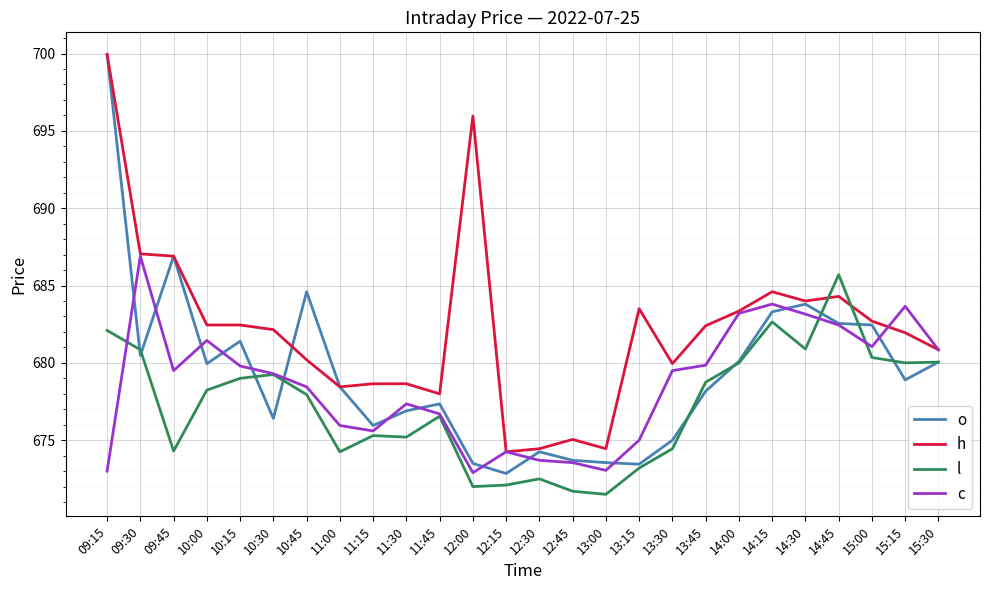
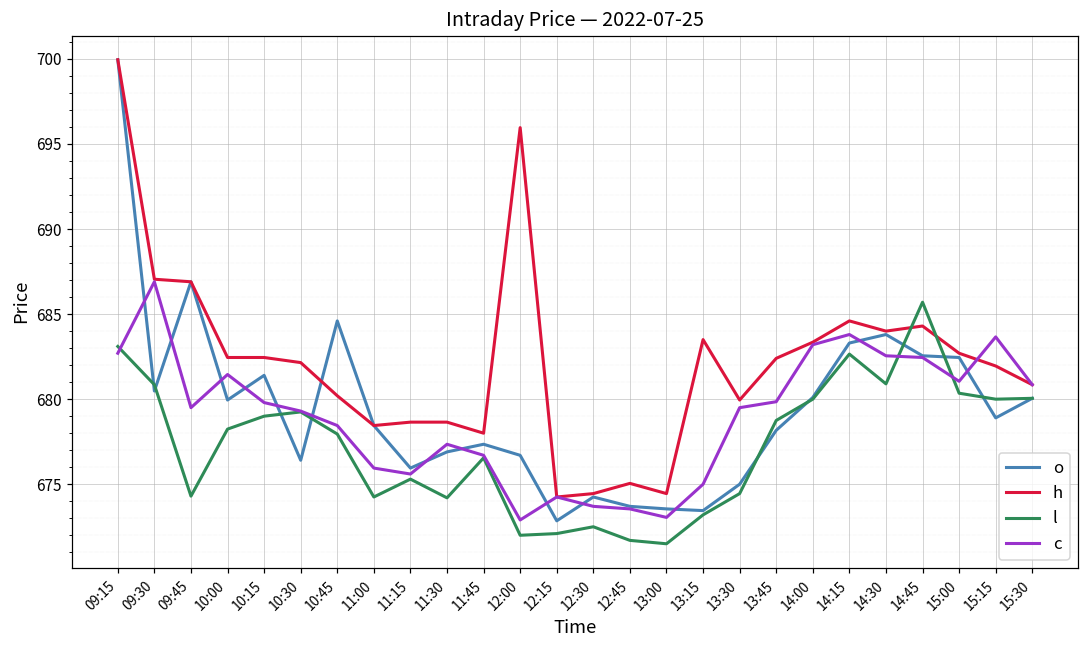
l, 09:15: 682.1 -> 683.1
c, 09:15: 673.0 -> 682.7
l, 11:30: 675.2 -> 674.2
o, 12:00: 673.5 -> 676.7
c, 14:30: 683.2 -> 682.6
